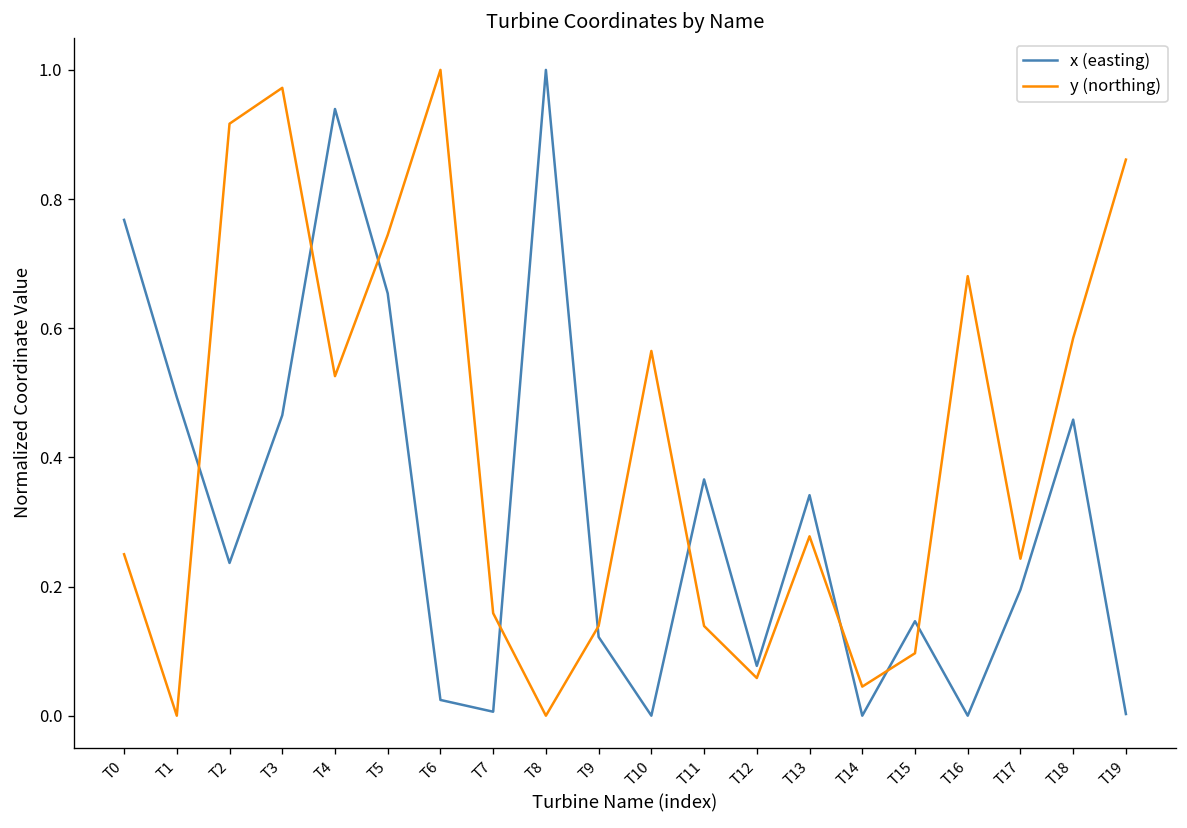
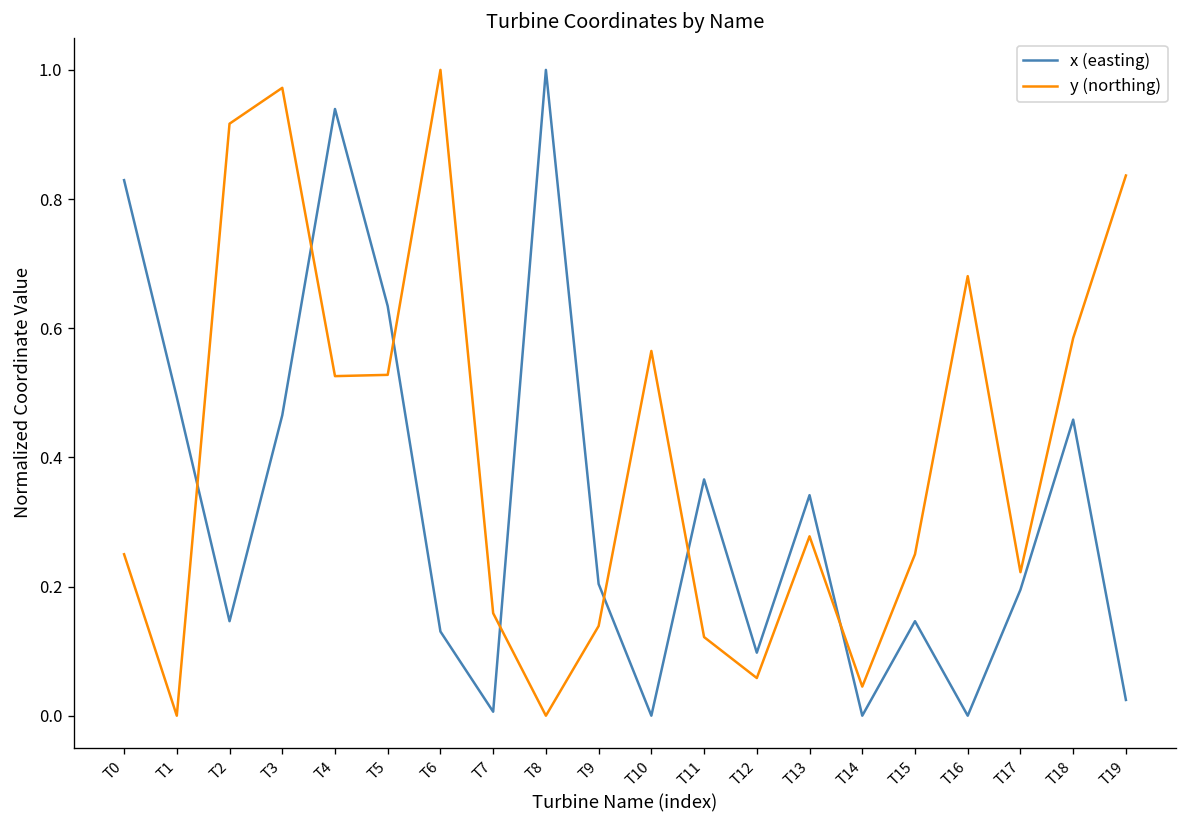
x (easting), T0: 0.77 -> 0.83
x (easting), T2: 0.24 -> 0.15
x (easting), T5: 0.65 -> 0.63
y (northing), T5: 0.74 -> 0.53
x (easting), T6: 0.02 -> 0.13
x (easting), T9: 0.12 -> 0.20
y (northing), T11: 0.14 -> 0.12
x (easting), T12: 0.08 -> 0.10
y (northing), T15: 0.10 -> 0.25
y (northing), T17: 0.24 -> 0.22
x (easting), T19: 0.00 -> 0.02
y (northing), T19: 0.86 -> 0.84
